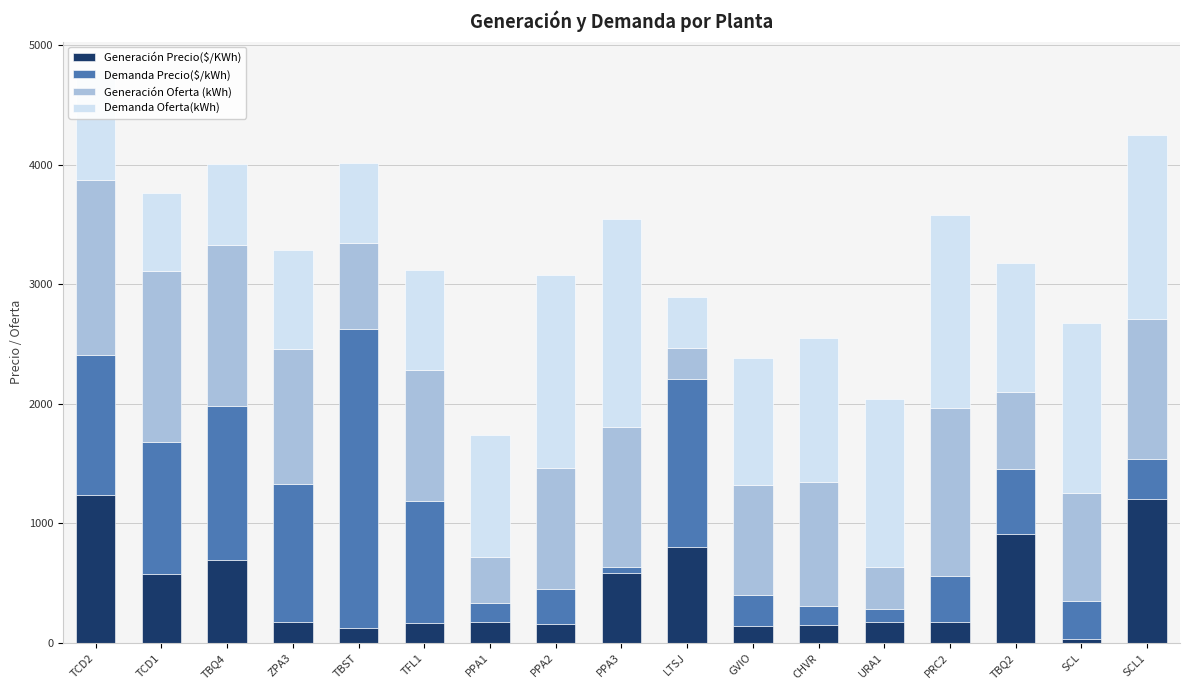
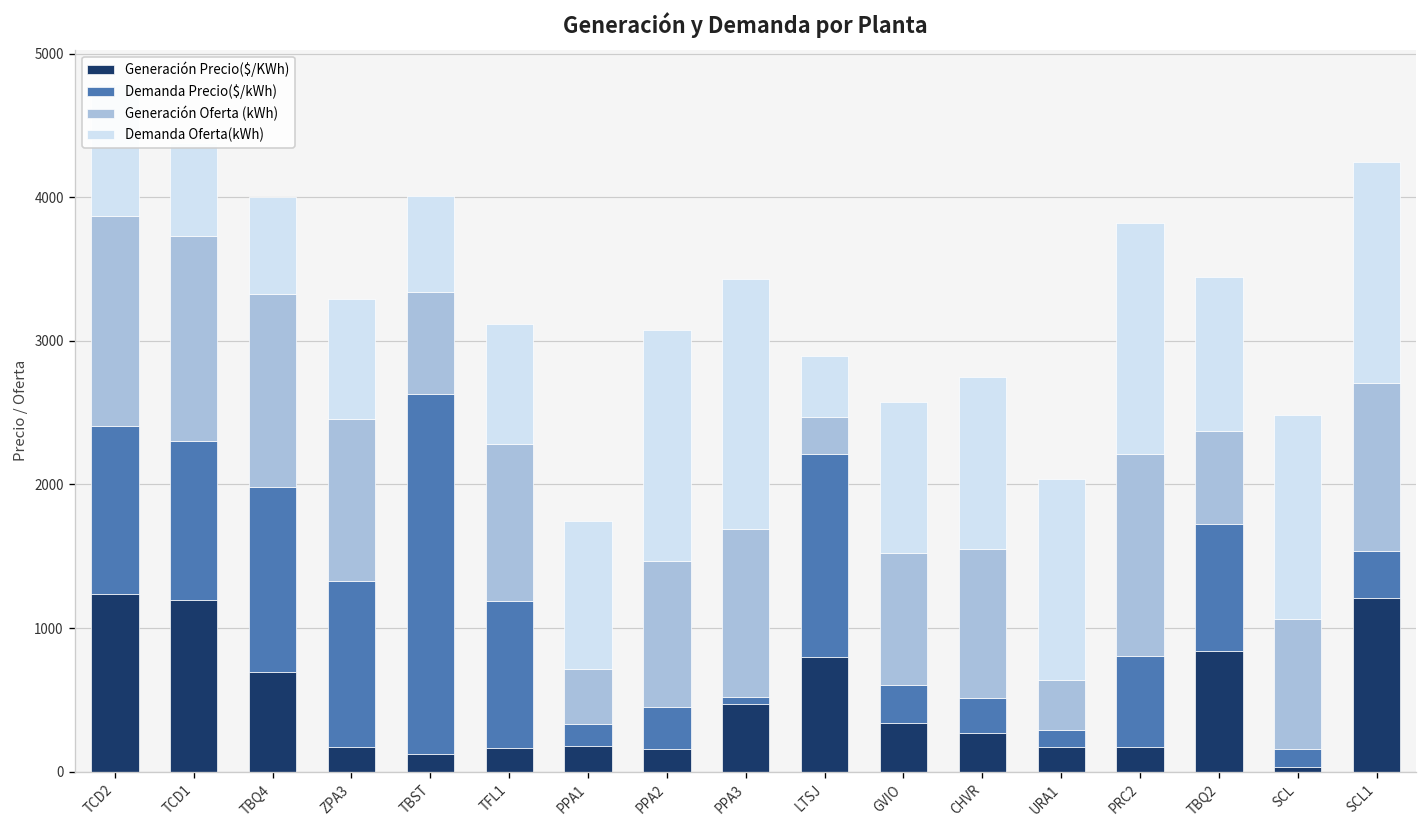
Generación Precio($/KWh), TCD1: 580 -> 1200
Generación Precio($/KWh), PPA3: 580 -> 470
Generación Precio($/KWh), GVIO: 140 -> 340
Generación Precio($/KWh), CHVR: 150 -> 270
Demanda Precio($/kWh), CHVR: 160 -> 240
Demanda Precio($/kWh), PRC2: 390 -> 630
Generación Precio($/KWh), TBQ2: 910 -> 840
Demanda Precio($/kWh), TBQ2: 540 -> 880
Demanda Precio($/kWh), SCL: 320 -> 130
